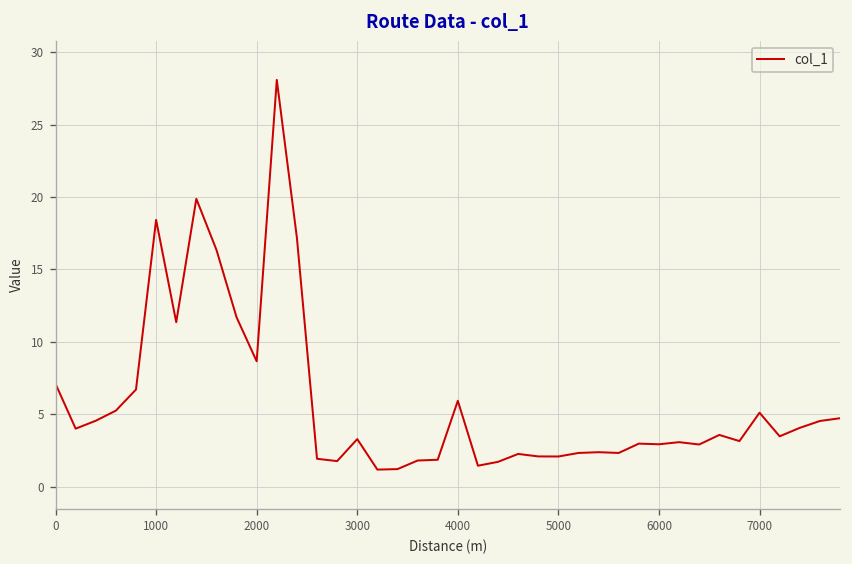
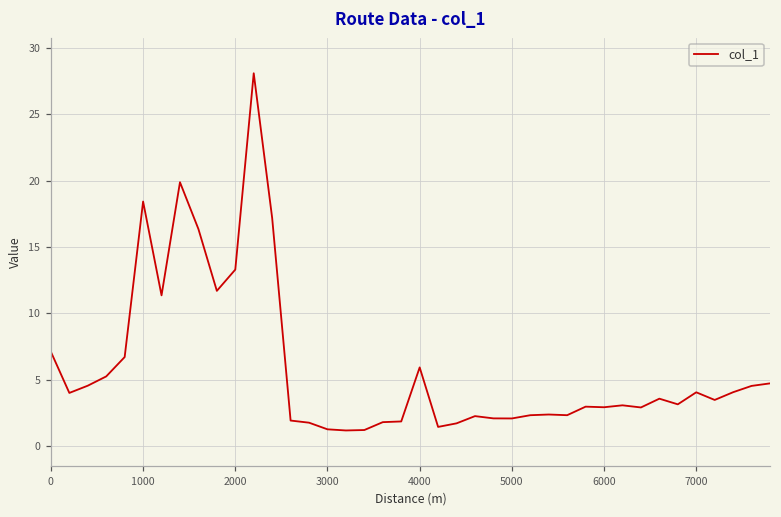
2000: 8.7 -> 13.3
3000: 3.3 -> 1.3
7000: 5.1 -> 4.0
